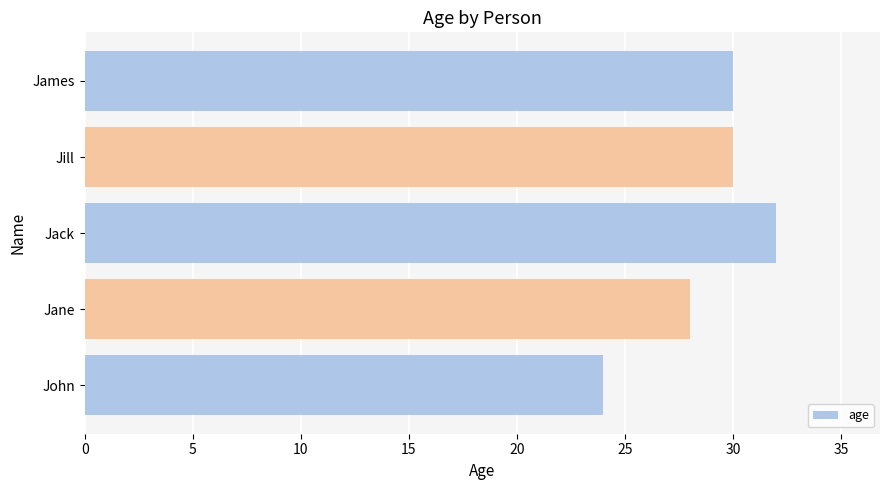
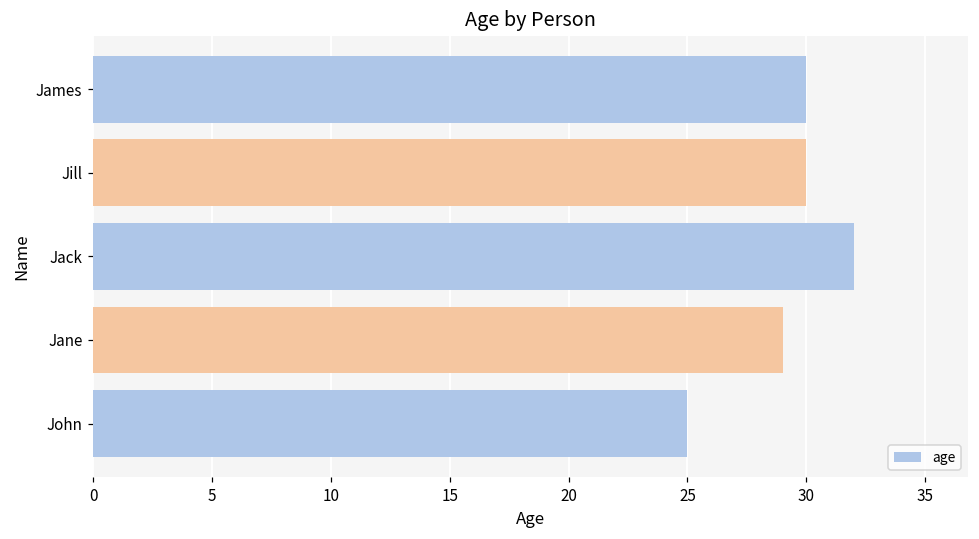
Jane: 28 -> 29
John: 24 -> 25
